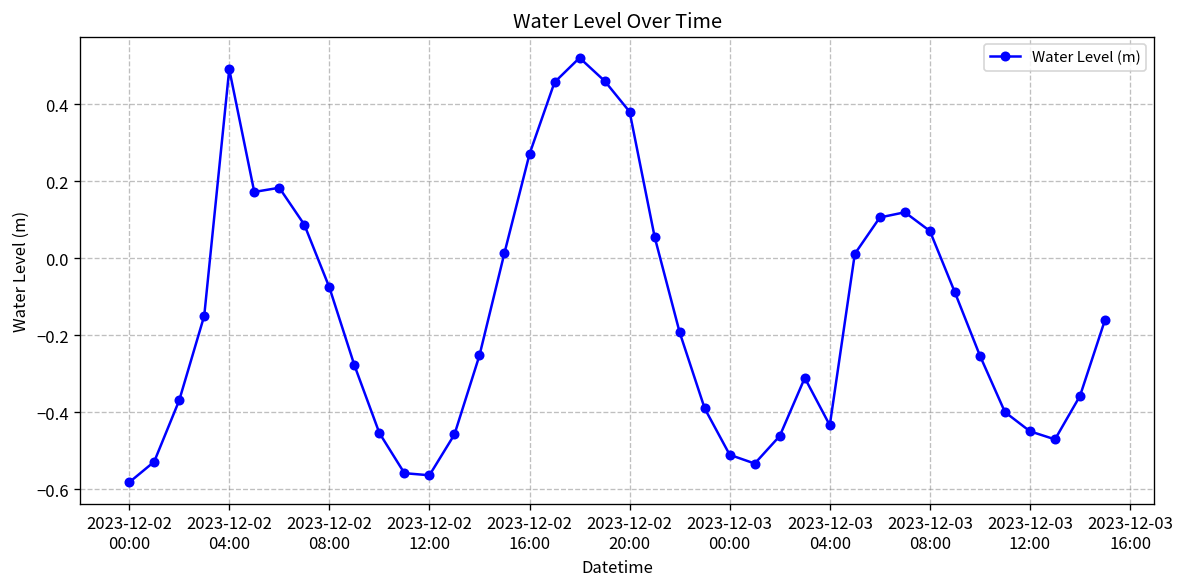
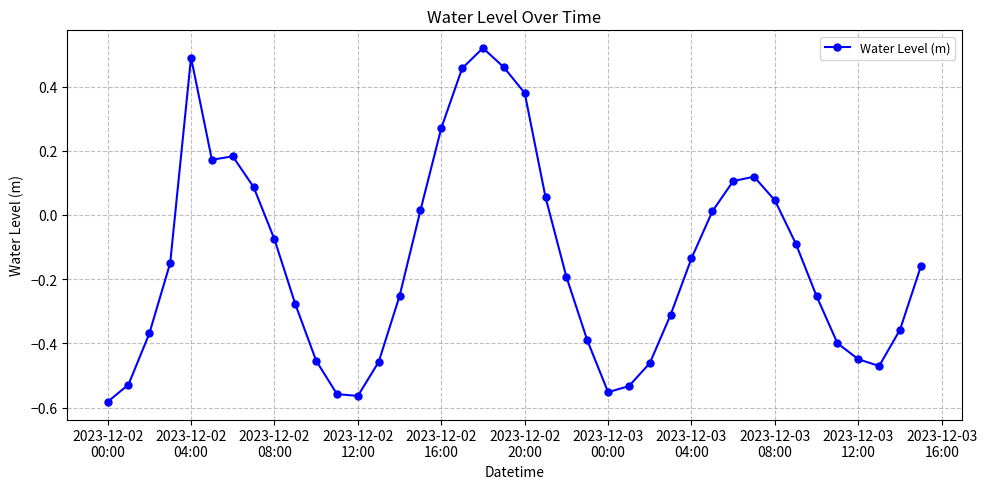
2023-12-03 00:00: -0.51 -> -0.55
2023-12-03 04:00: -0.43 -> -0.13
2023-12-03 08:00: 0.07 -> 0.05
